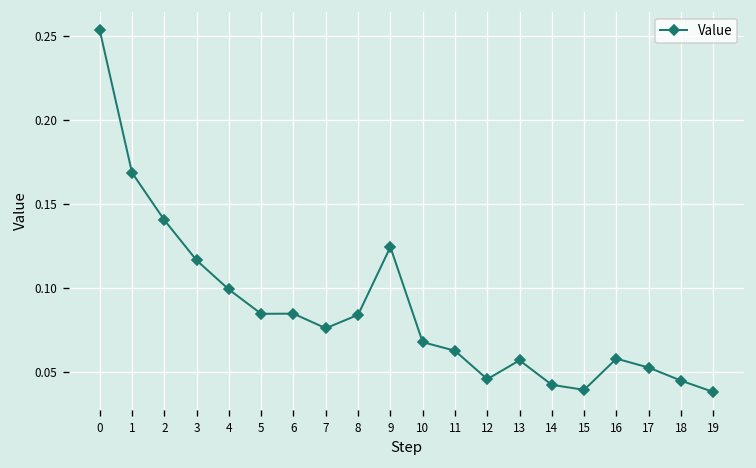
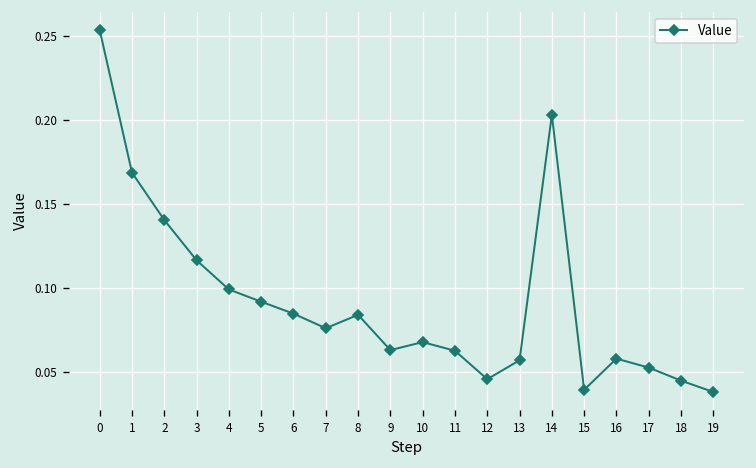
5: 0.085 -> 0.092
9: 0.125 -> 0.063
14: 0.043 -> 0.203
